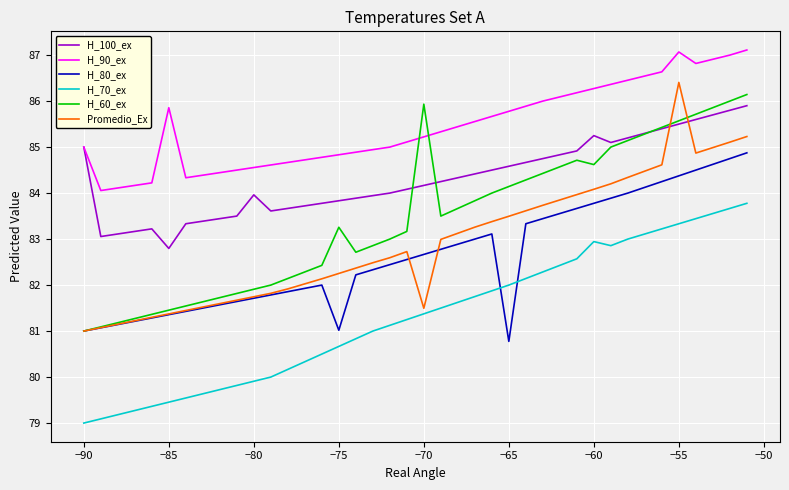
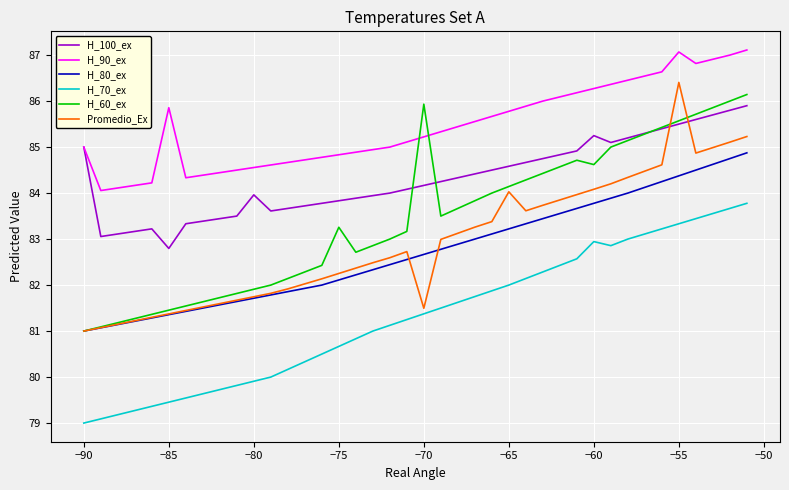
H_80_ex, −75: 81.0 -> 82.1
H_80_ex, −65: 80.8 -> 83.2
Promedio_Ex, −65: 83.5 -> 84.0
